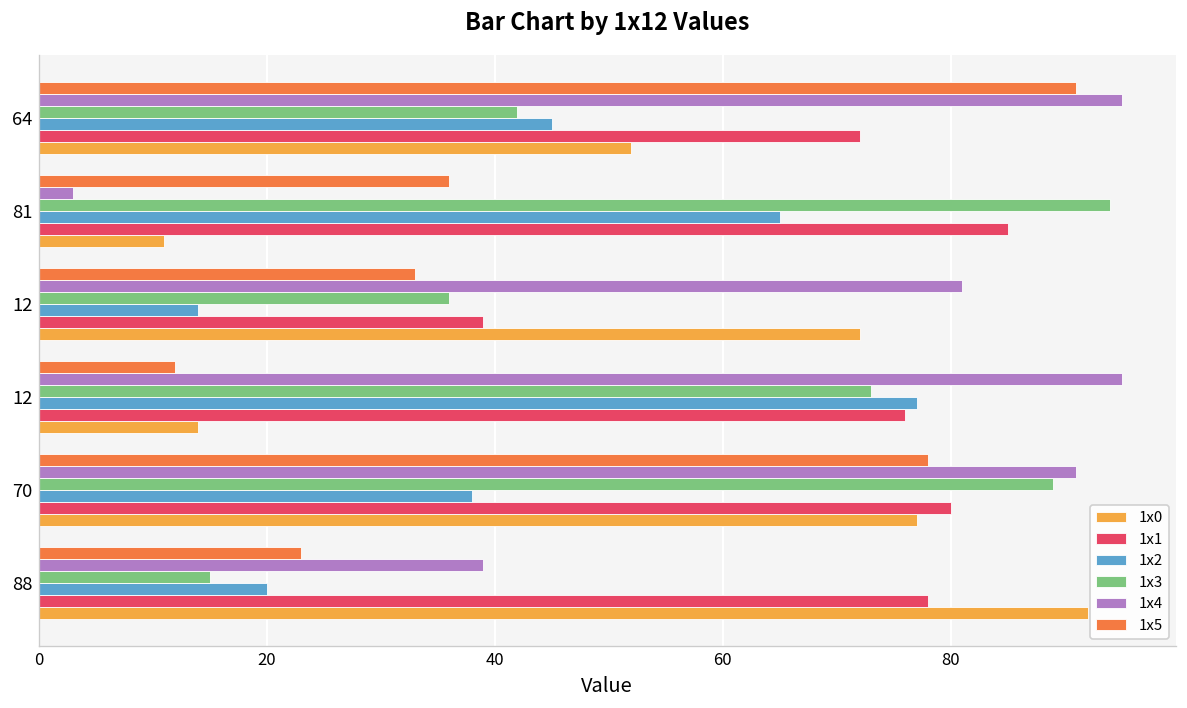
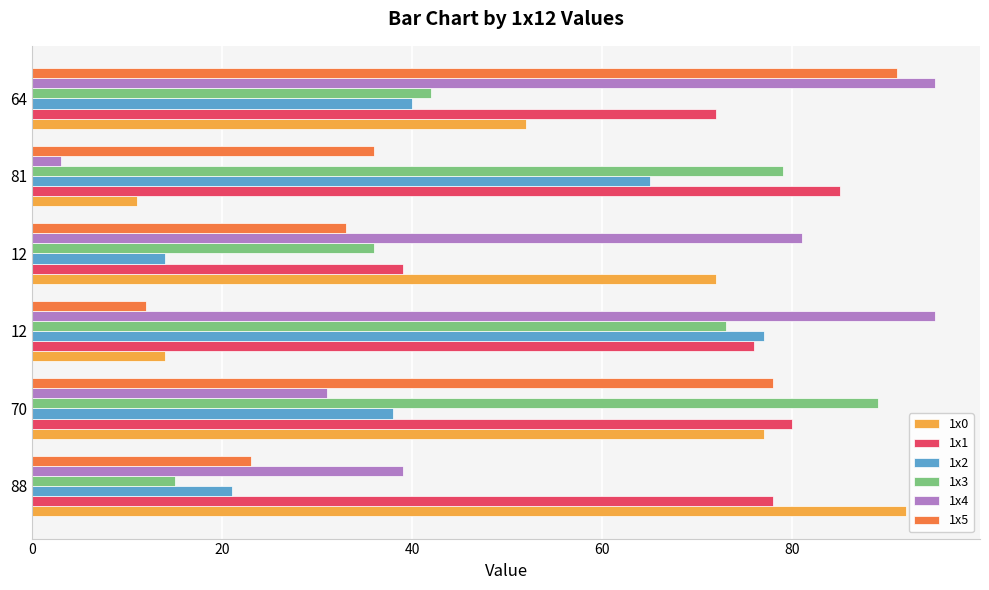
1x2, 64: 45 -> 40
1x3, 81: 94 -> 79
1x4, 70: 91 -> 31
1x2, 88: 20 -> 21
